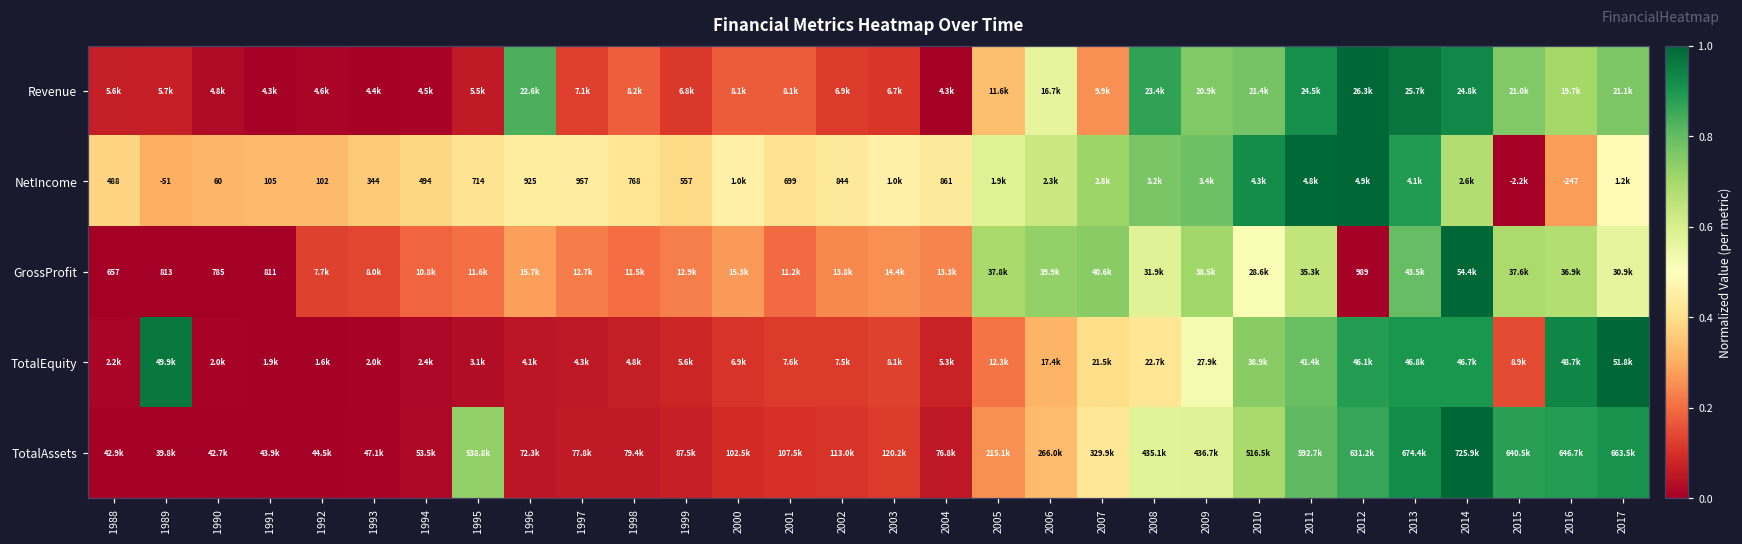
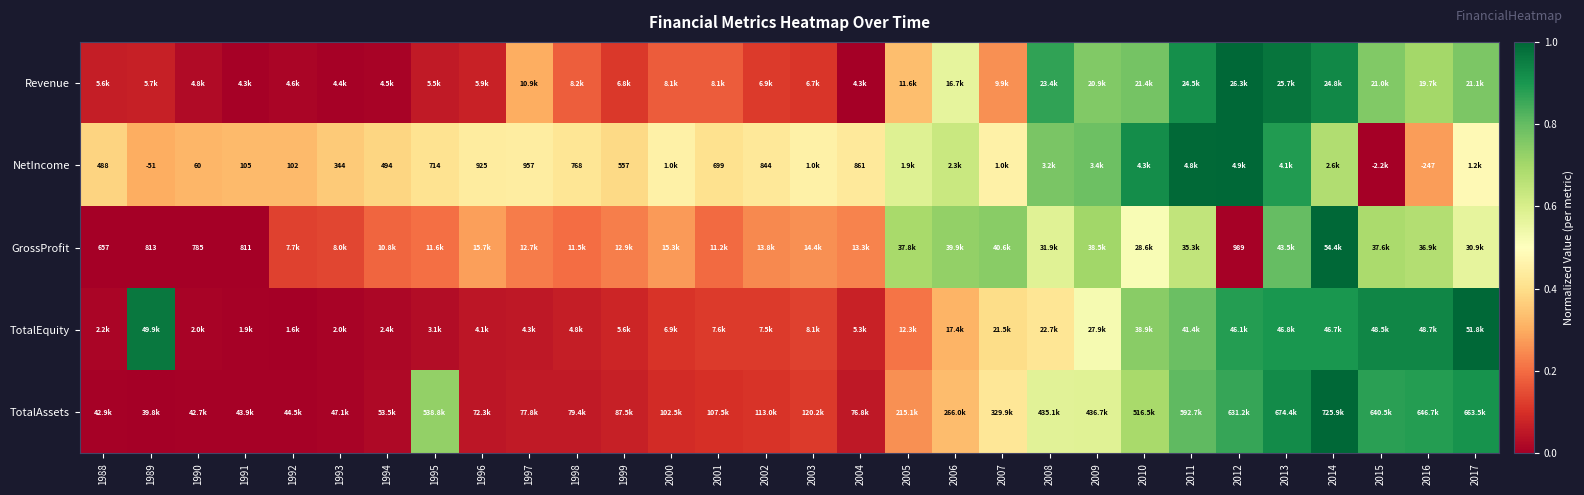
Revenue, 1996: 22.6k -> 5.9k
Revenue, 1997: 7.1k -> 10.9k
NetIncome, 2007: 2.8k -> 1.0k
TotalEquity, 2015: 8.9k -> 48.5k
